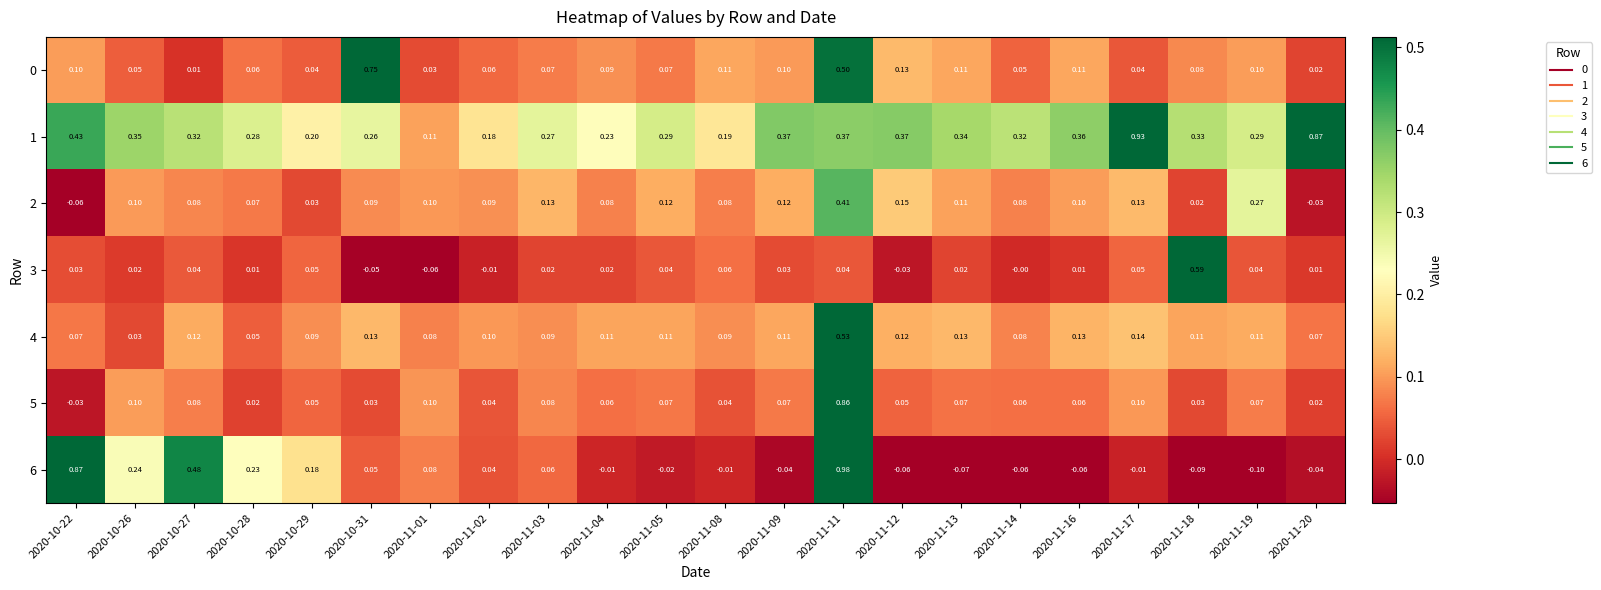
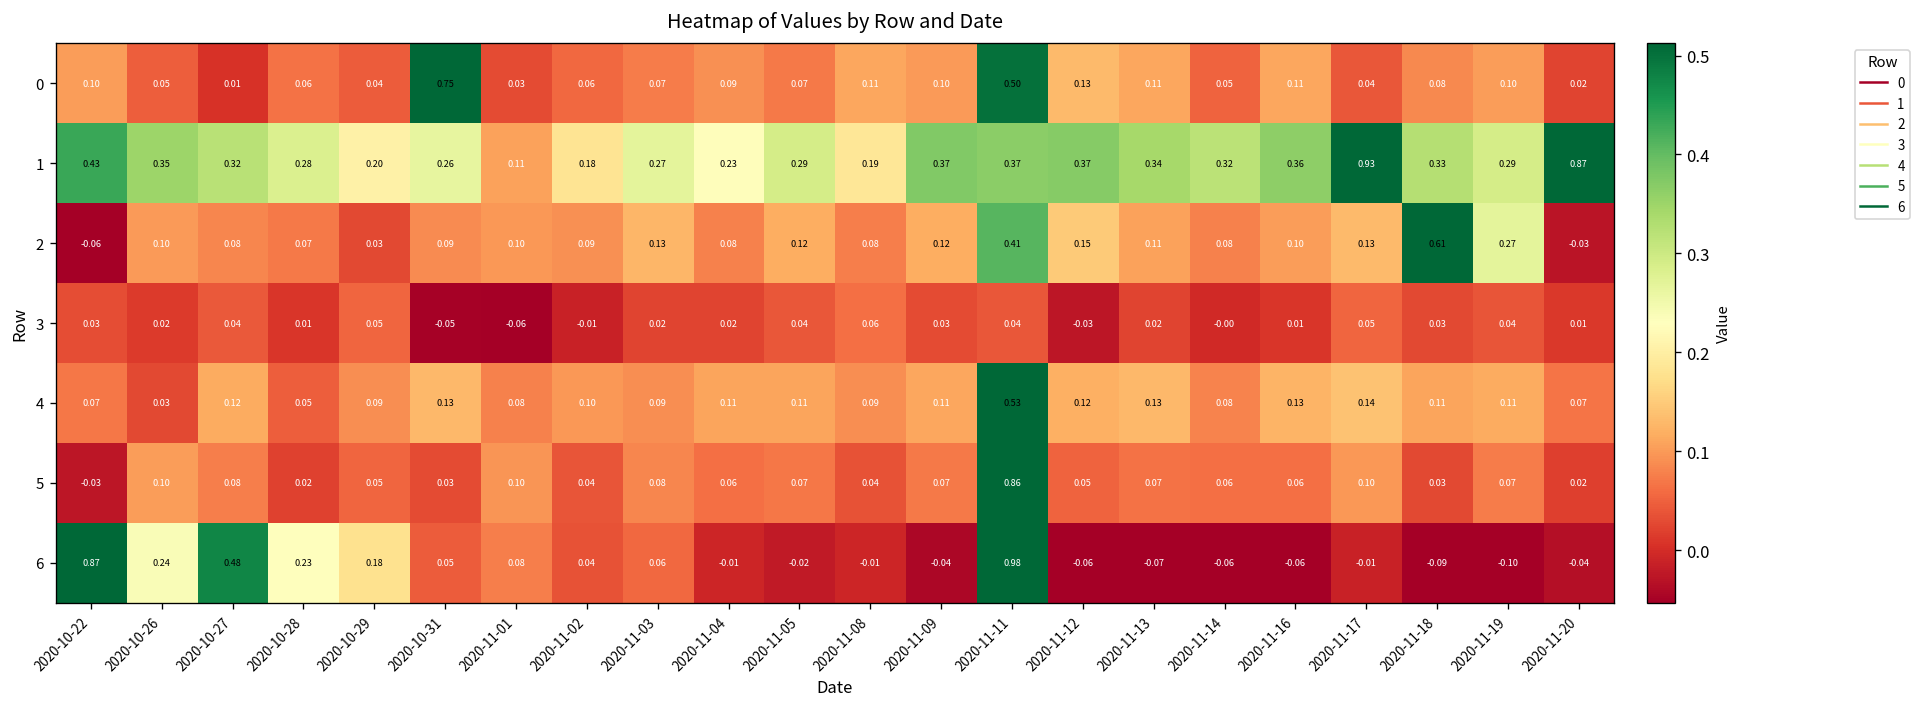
2, 2020-11-18: 0.02 -> 0.61
3, 2020-11-18: 0.59 -> 0.03
